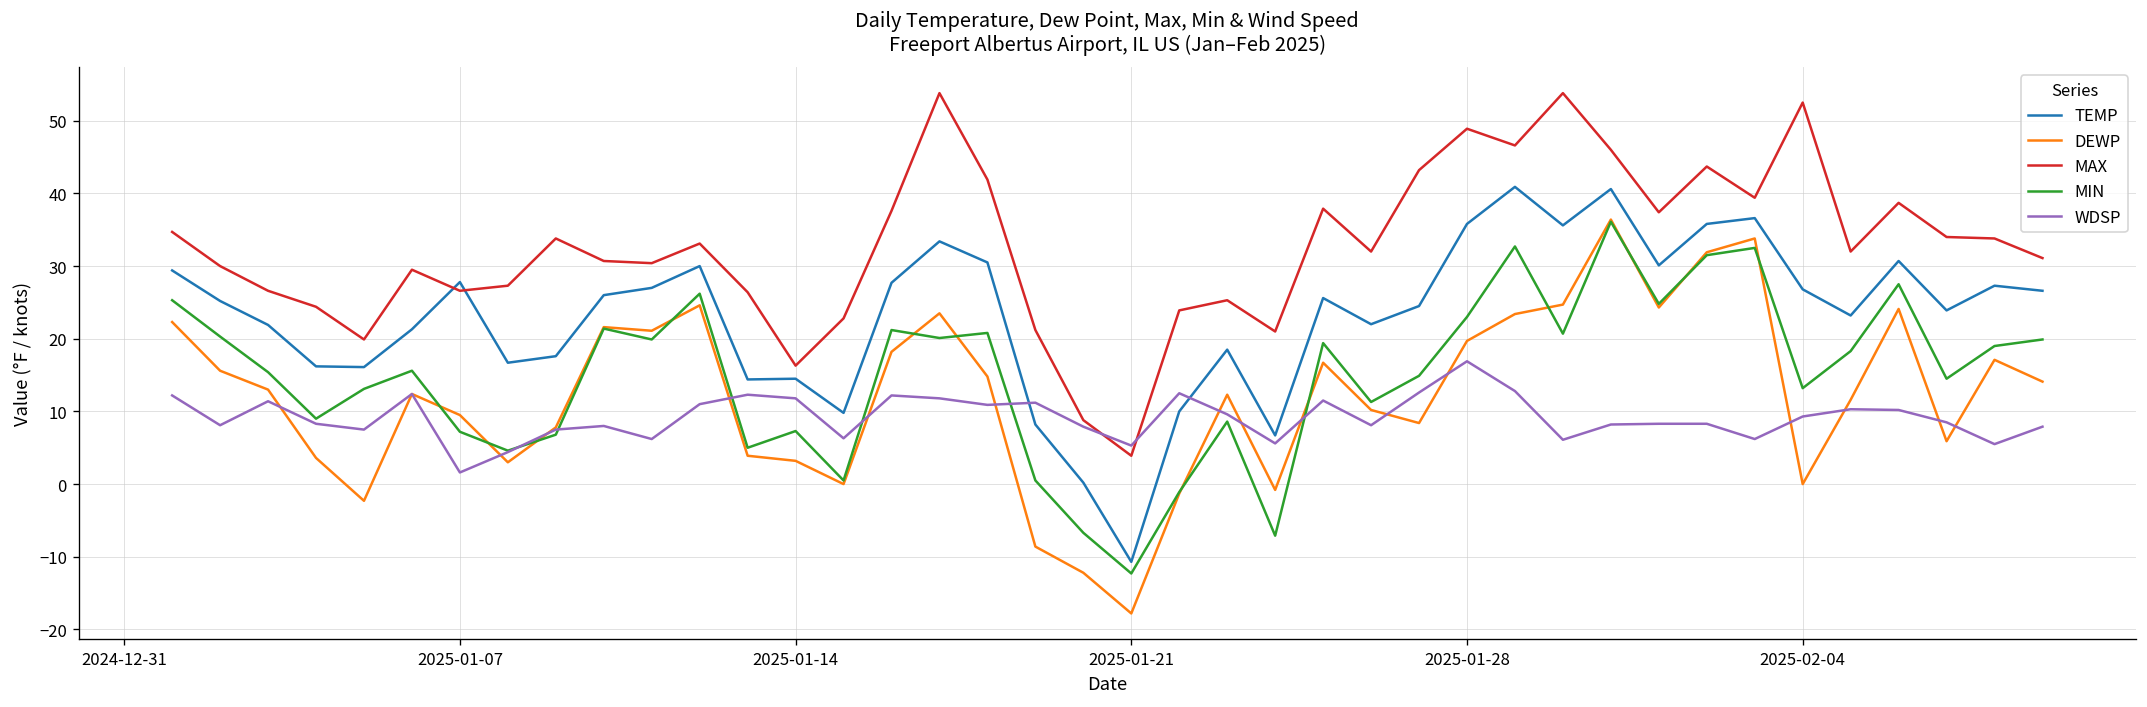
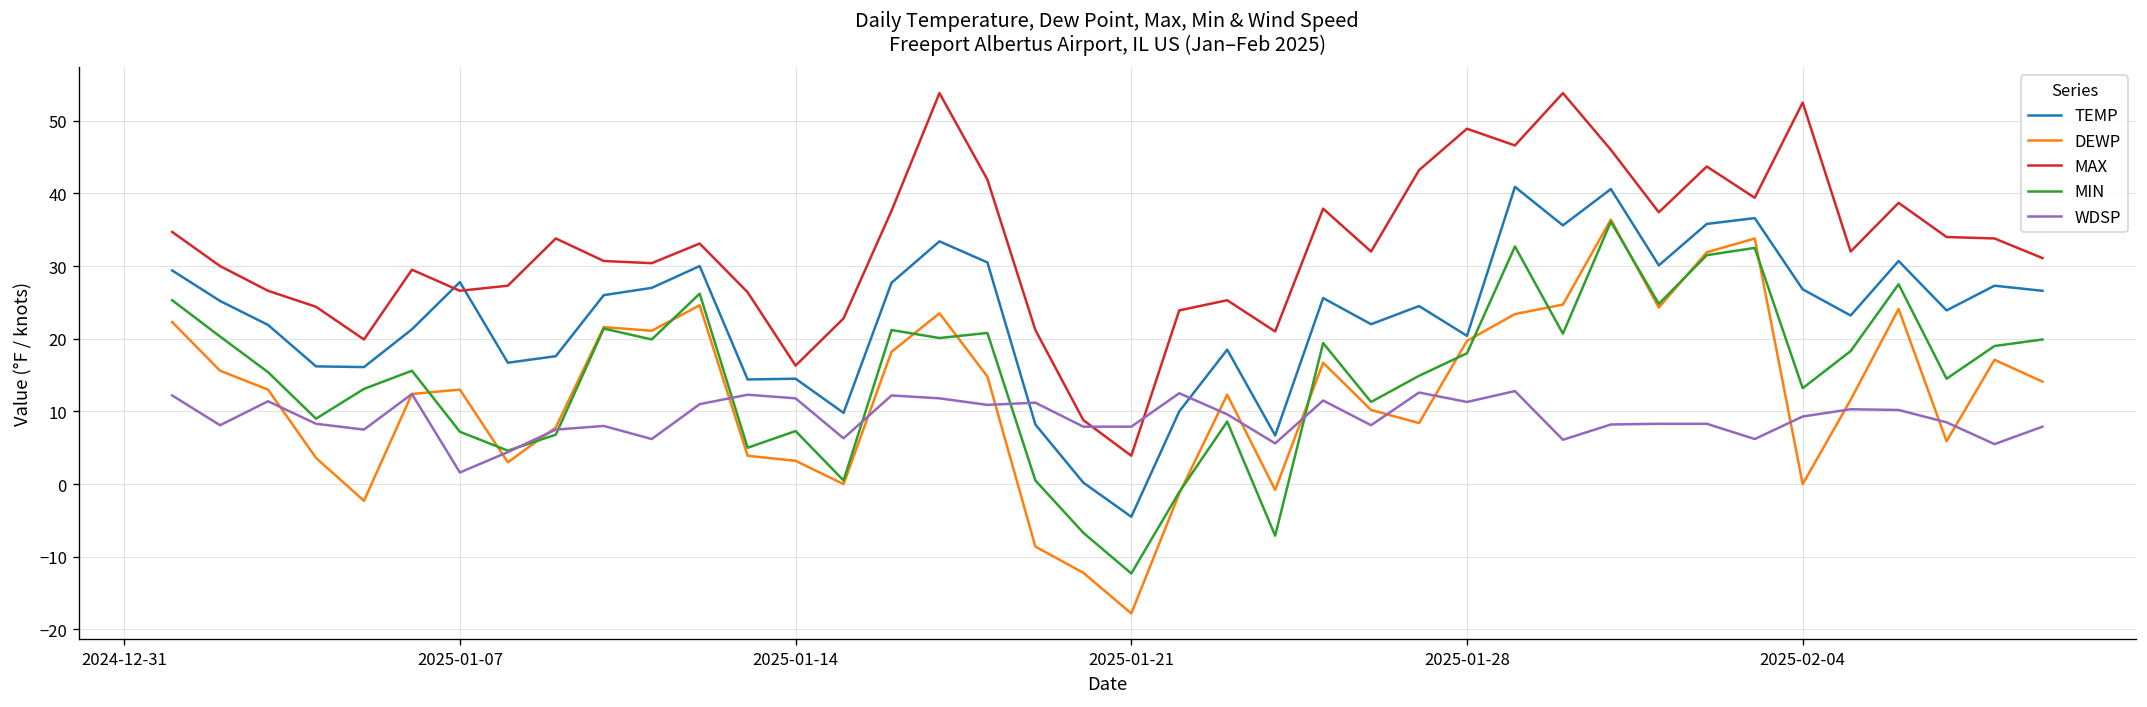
DEWP, 2025-01-07: 10 -> 13
TEMP, 2025-01-21: -11 -> -5
WDSP, 2025-01-21: 5 -> 8
TEMP, 2025-01-28: 36 -> 20
MIN, 2025-01-28: 23 -> 18
WDSP, 2025-01-28: 17 -> 11
